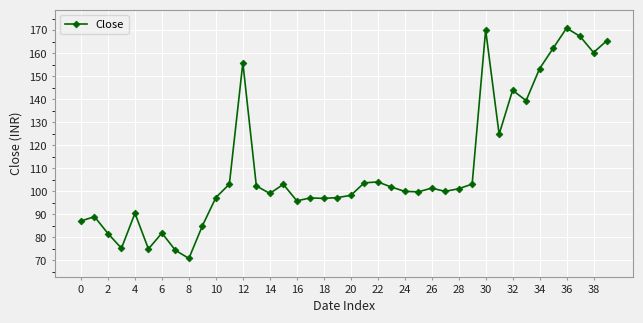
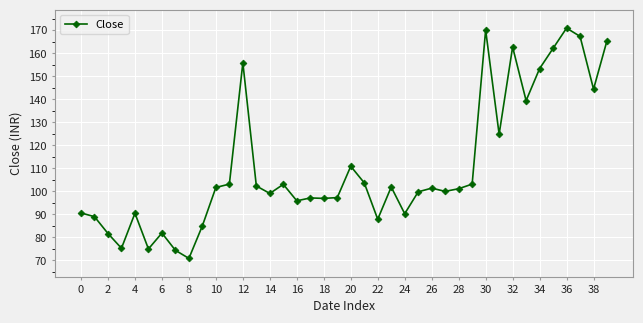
0: 87 -> 91
10: 97 -> 102
20: 98 -> 111
22: 104 -> 88
24: 100 -> 90
32: 144 -> 163
38: 160 -> 144
